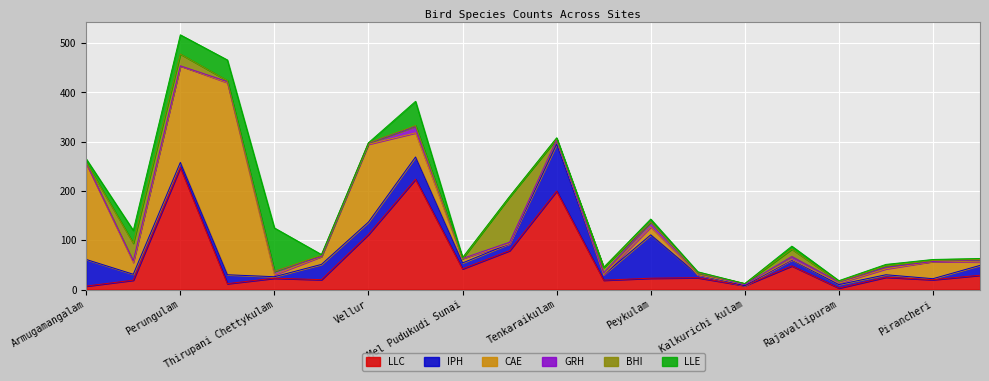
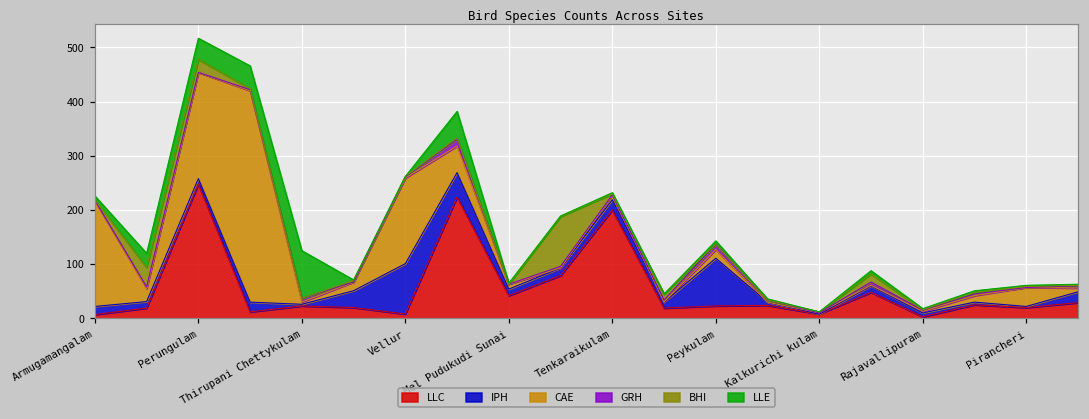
IPH, Armugamangalam: 50 -> 20
LLC, Vellur: 110 -> 10
IPH, Vellur: 30 -> 90
IPH, Tenkaraikulam: 100 -> 20
